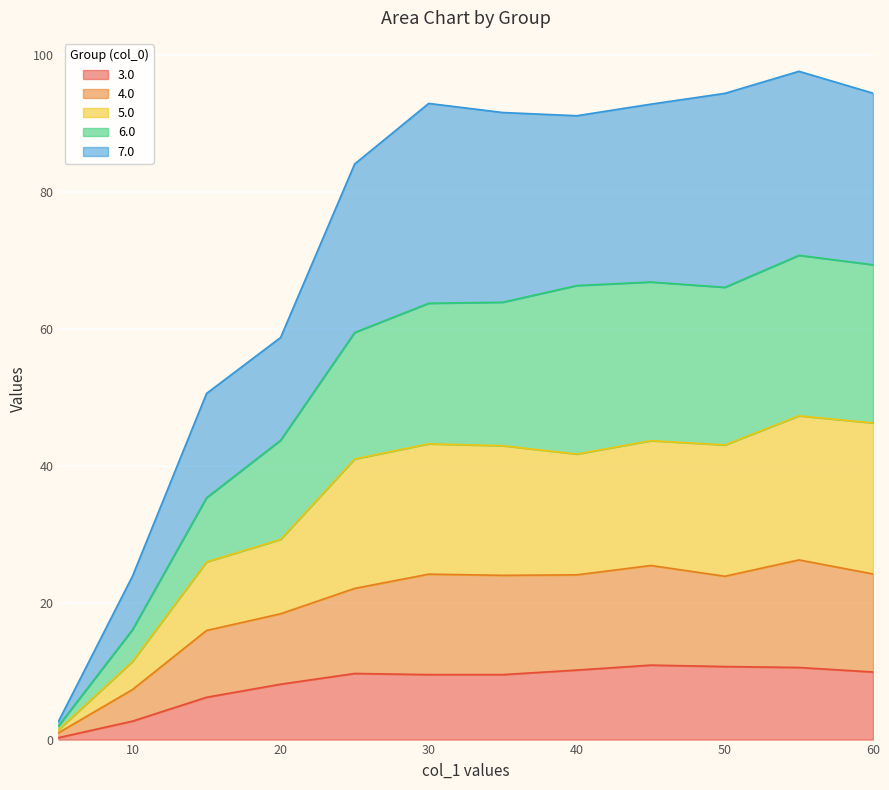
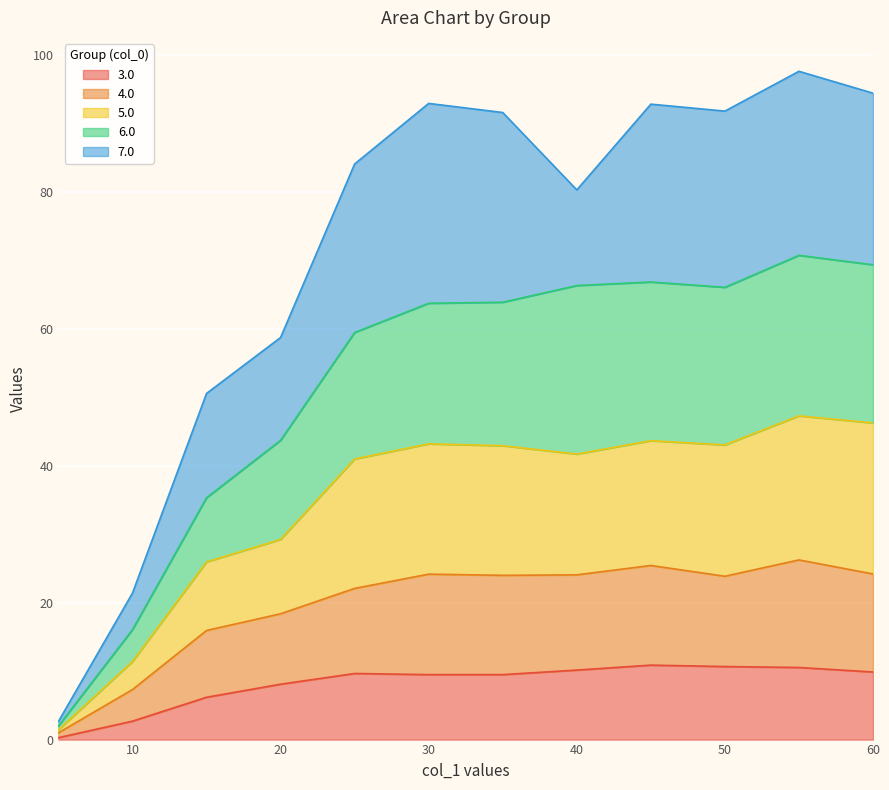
7.0, 10: 8 -> 5
7.0, 40: 25 -> 14
7.0, 50: 28 -> 26
